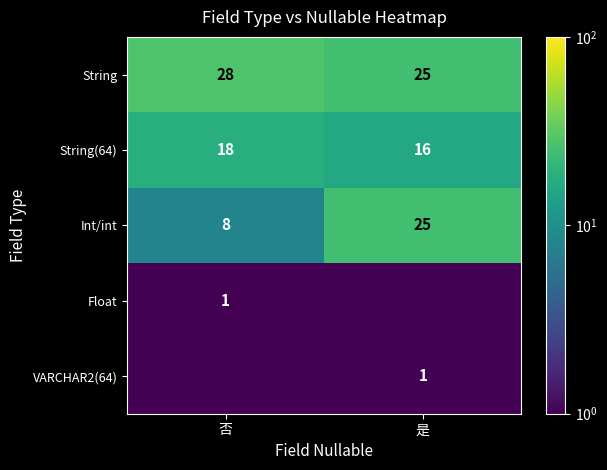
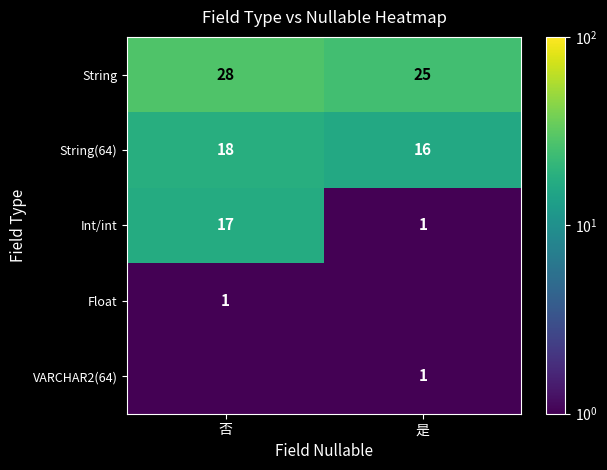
Int/int, 否: 8 -> 17
Int/int, 是: 25 -> 1
